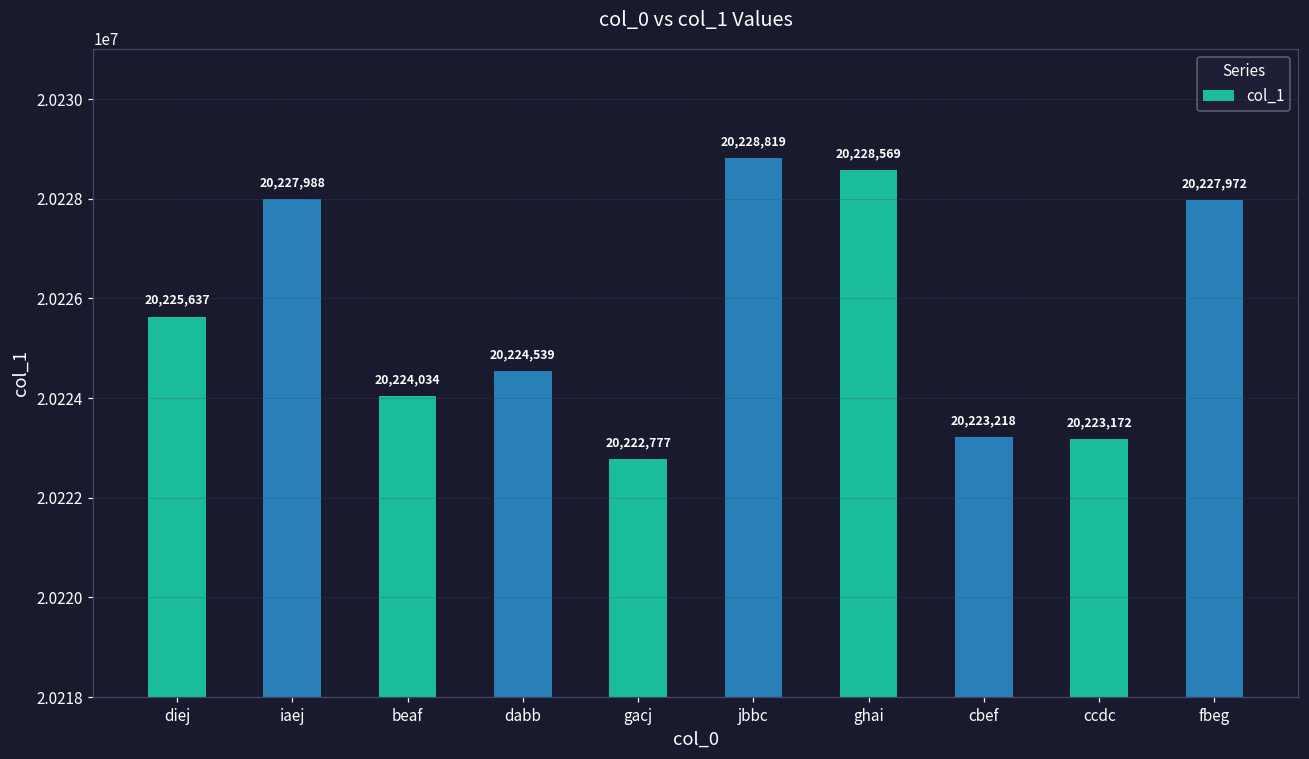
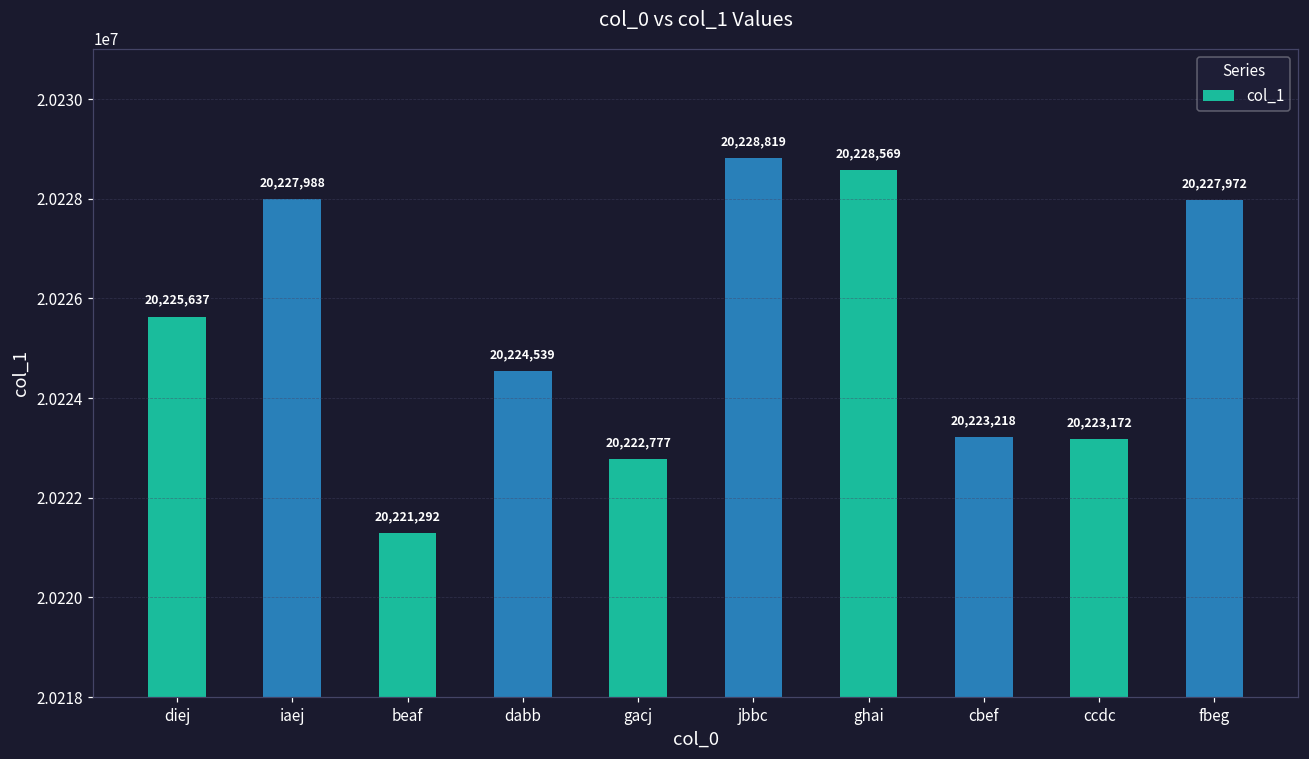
beaf: 20,224,034 -> 20,221,292
